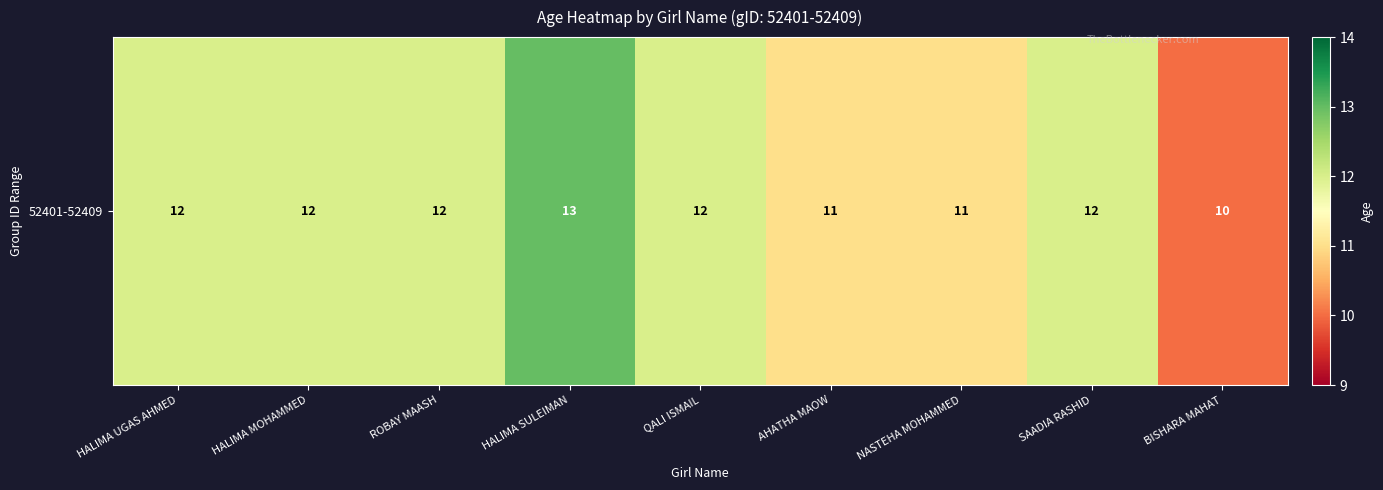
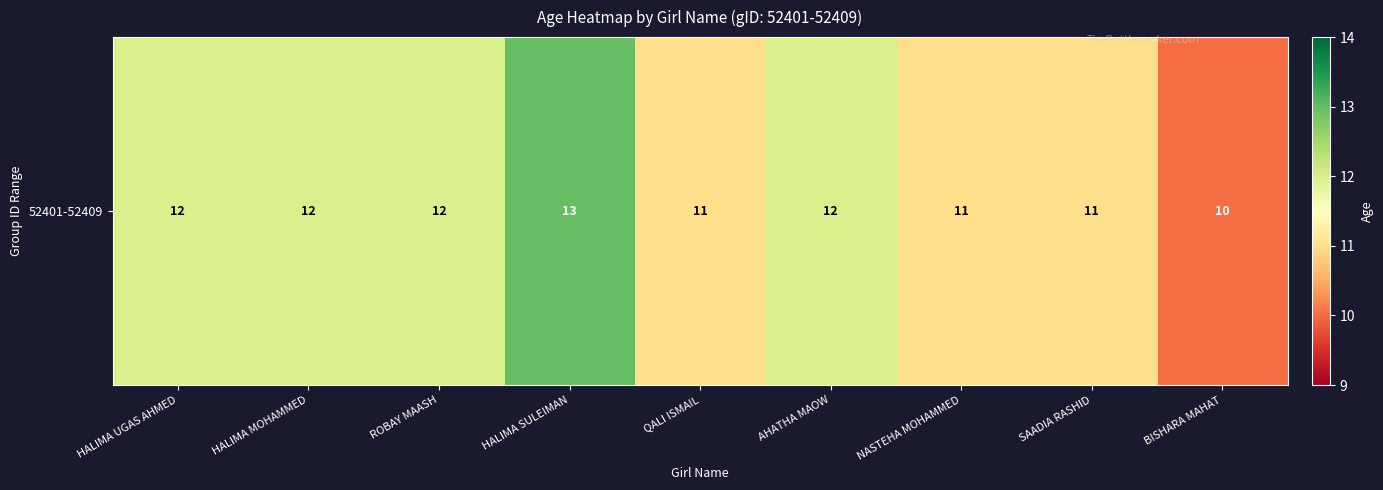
52401-52409, QALI ISMAIL: 12 -> 11
52401-52409, AHATHA MAOW: 11 -> 12
52401-52409, SAADIA RASHID: 12 -> 11
